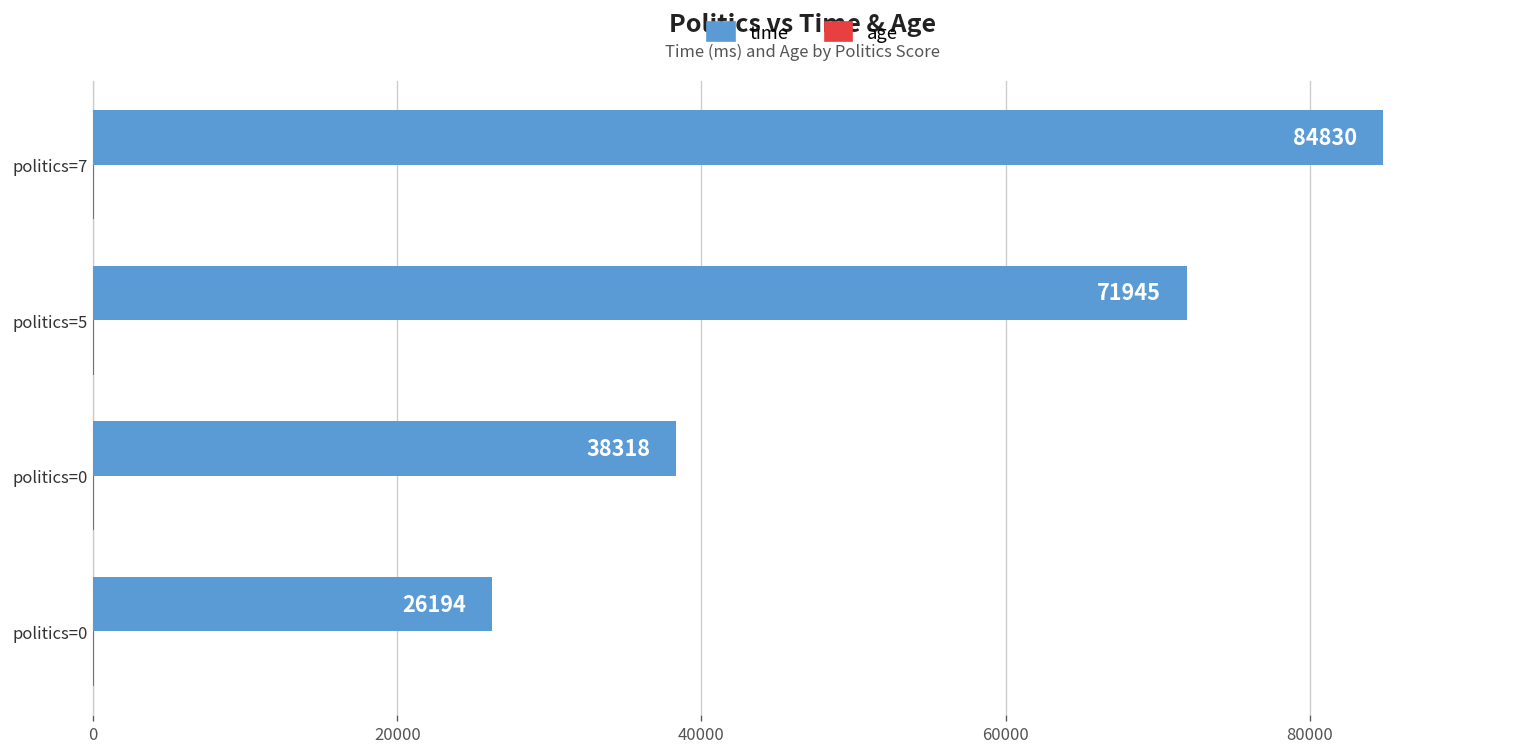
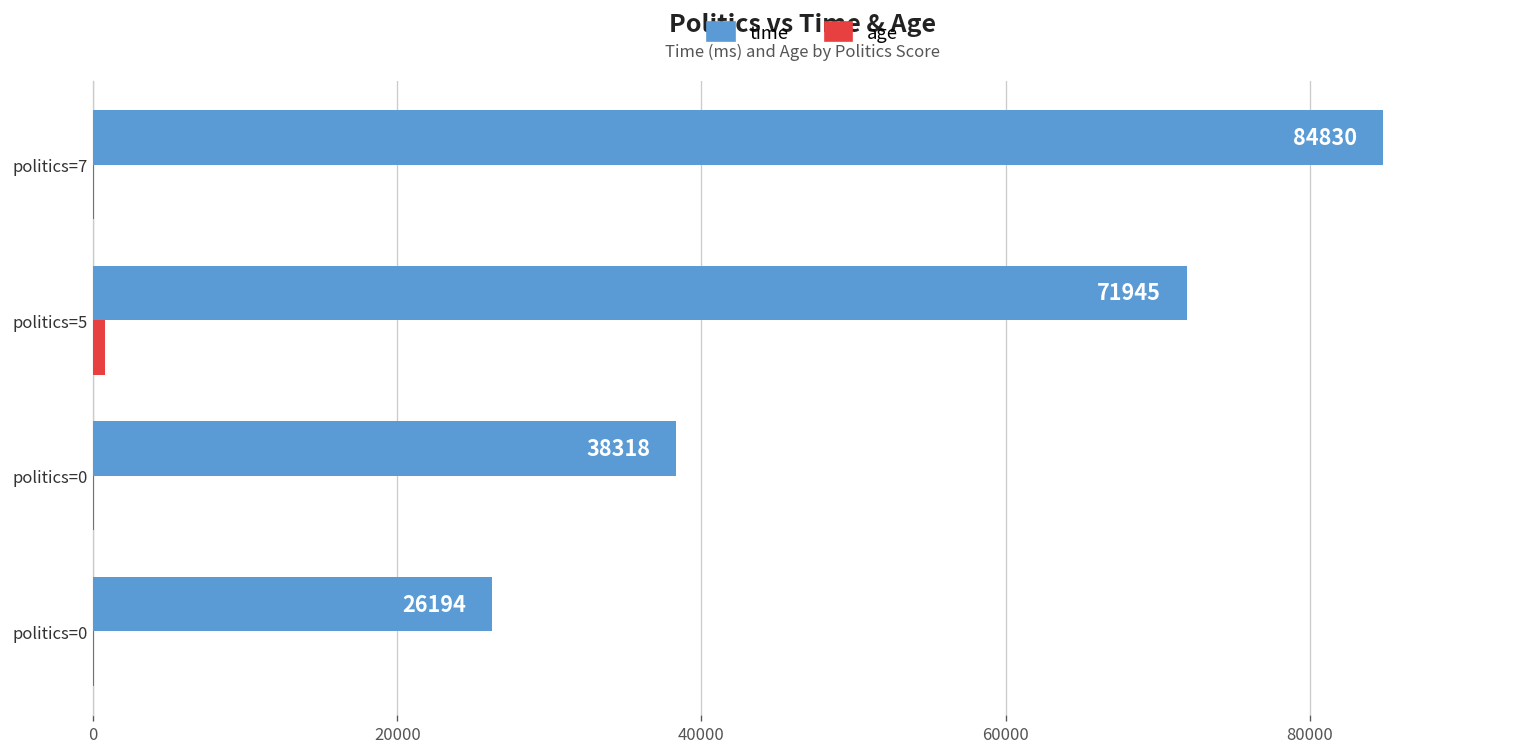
age, politics=5: 0 -> 800
